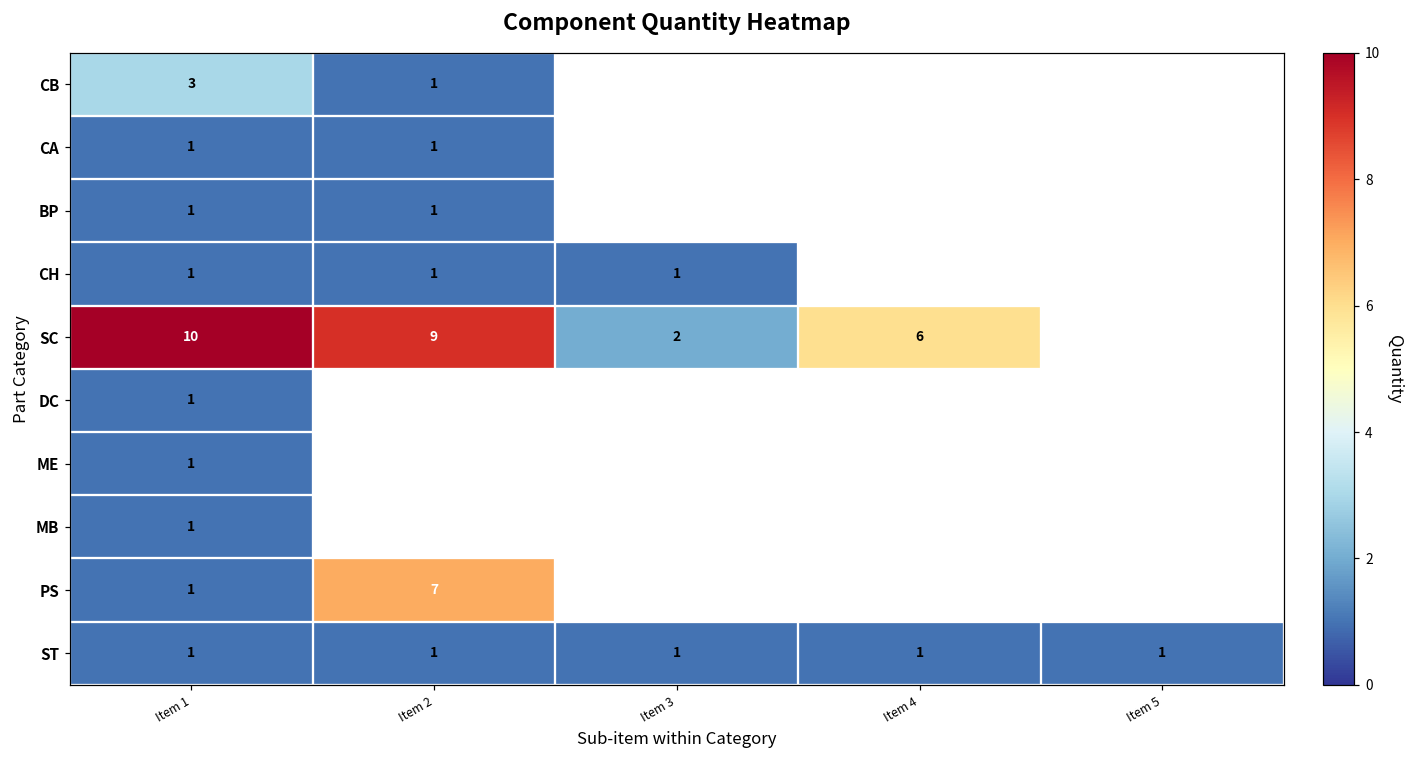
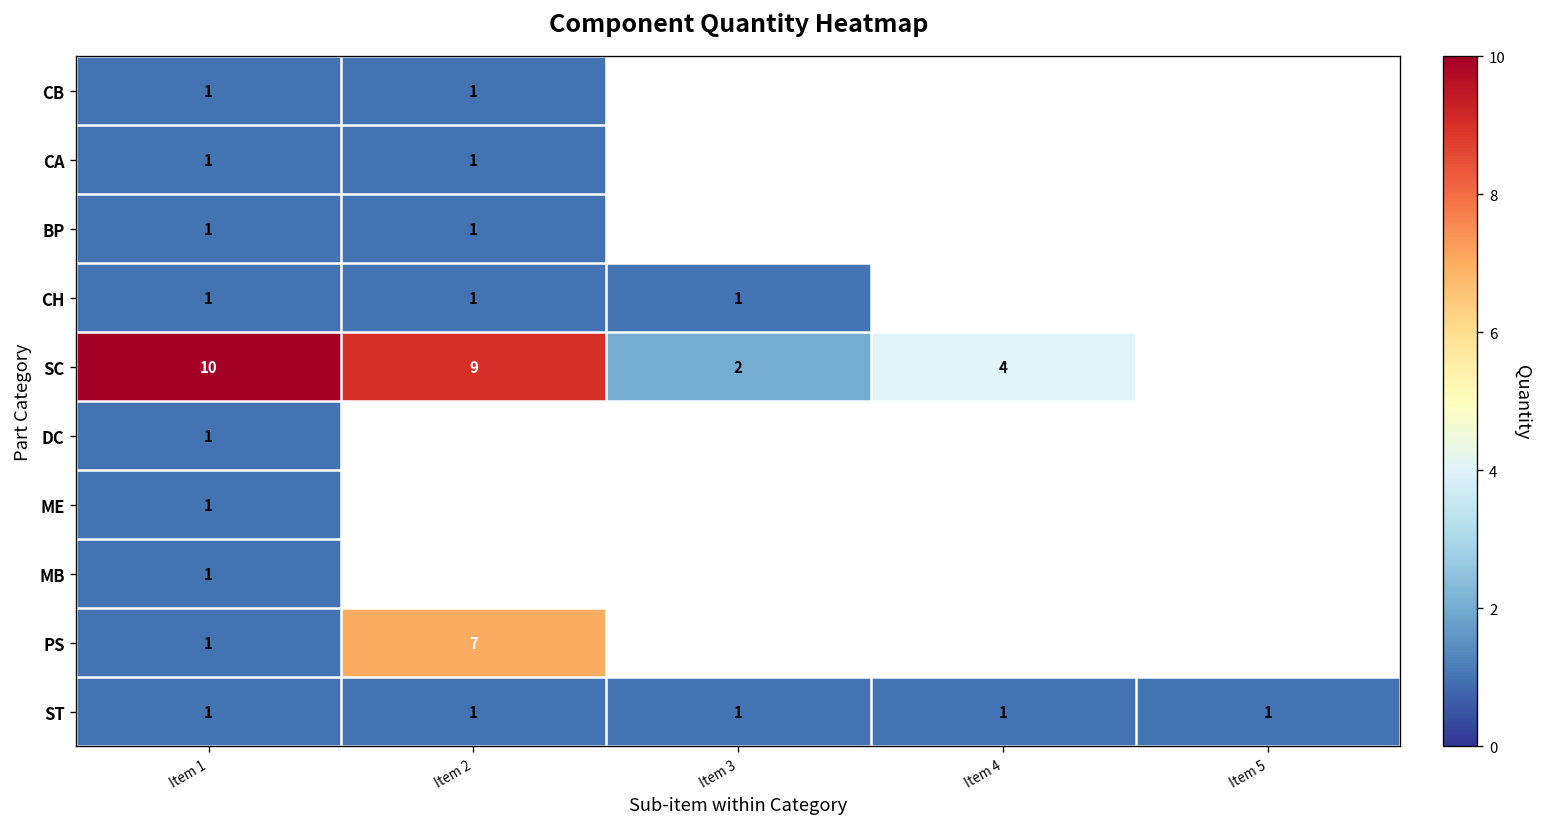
CB, Item 1: 3 -> 1
SC, Item 4: 6 -> 4
